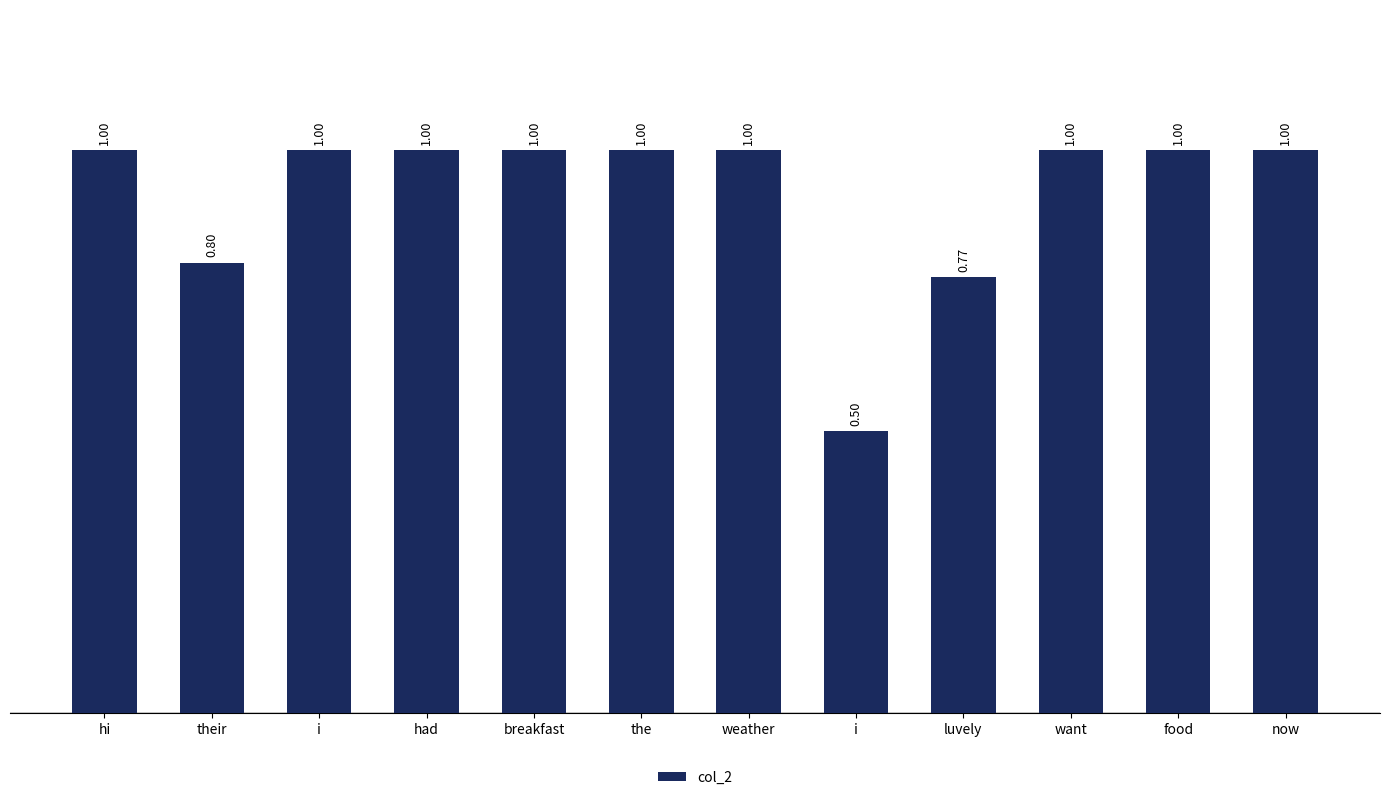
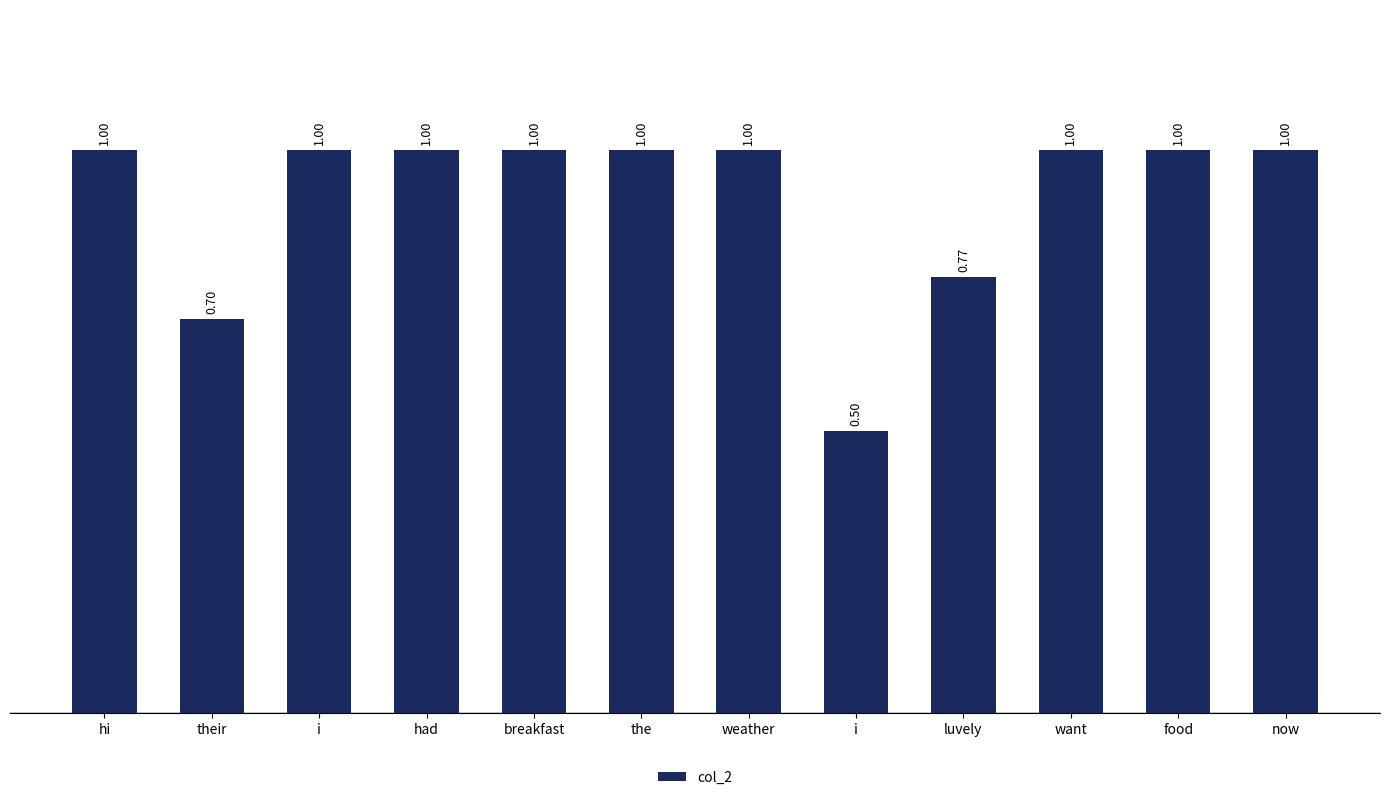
their: 0.80 -> 0.70
